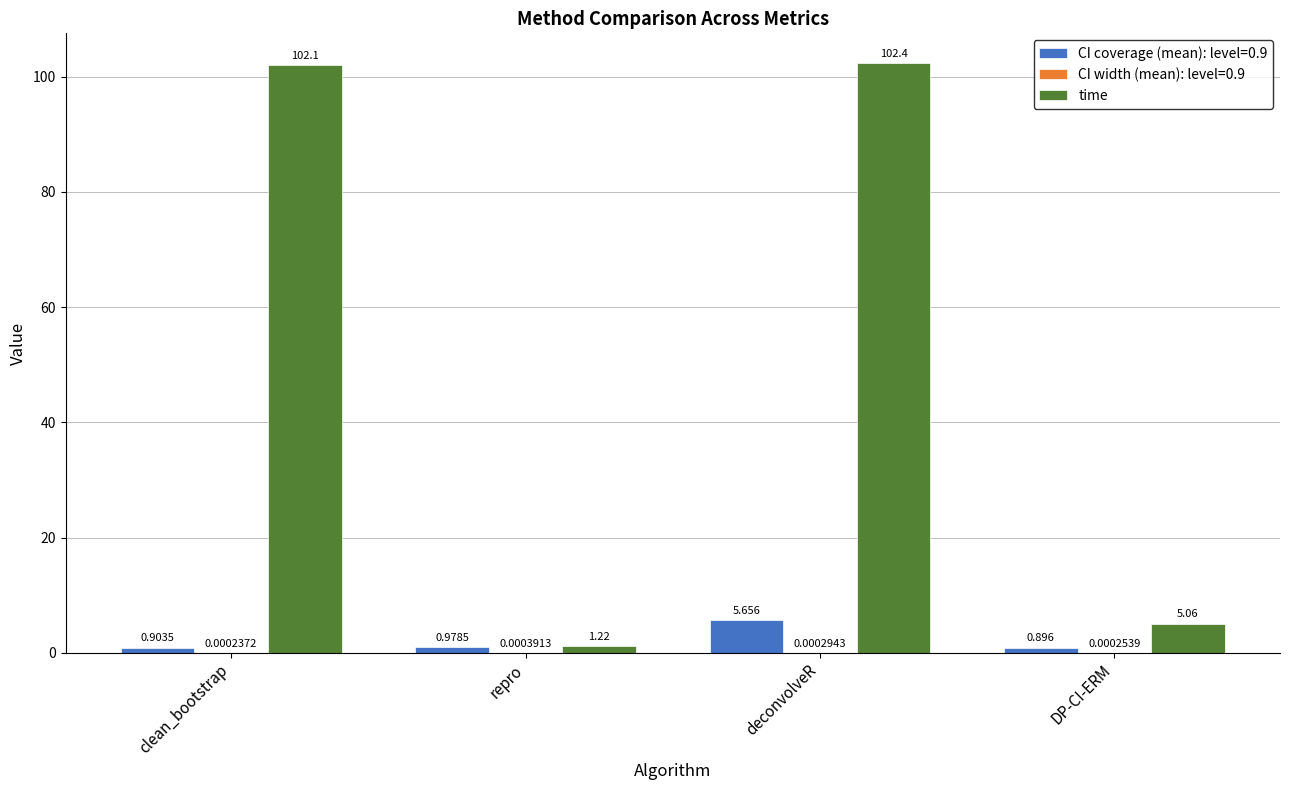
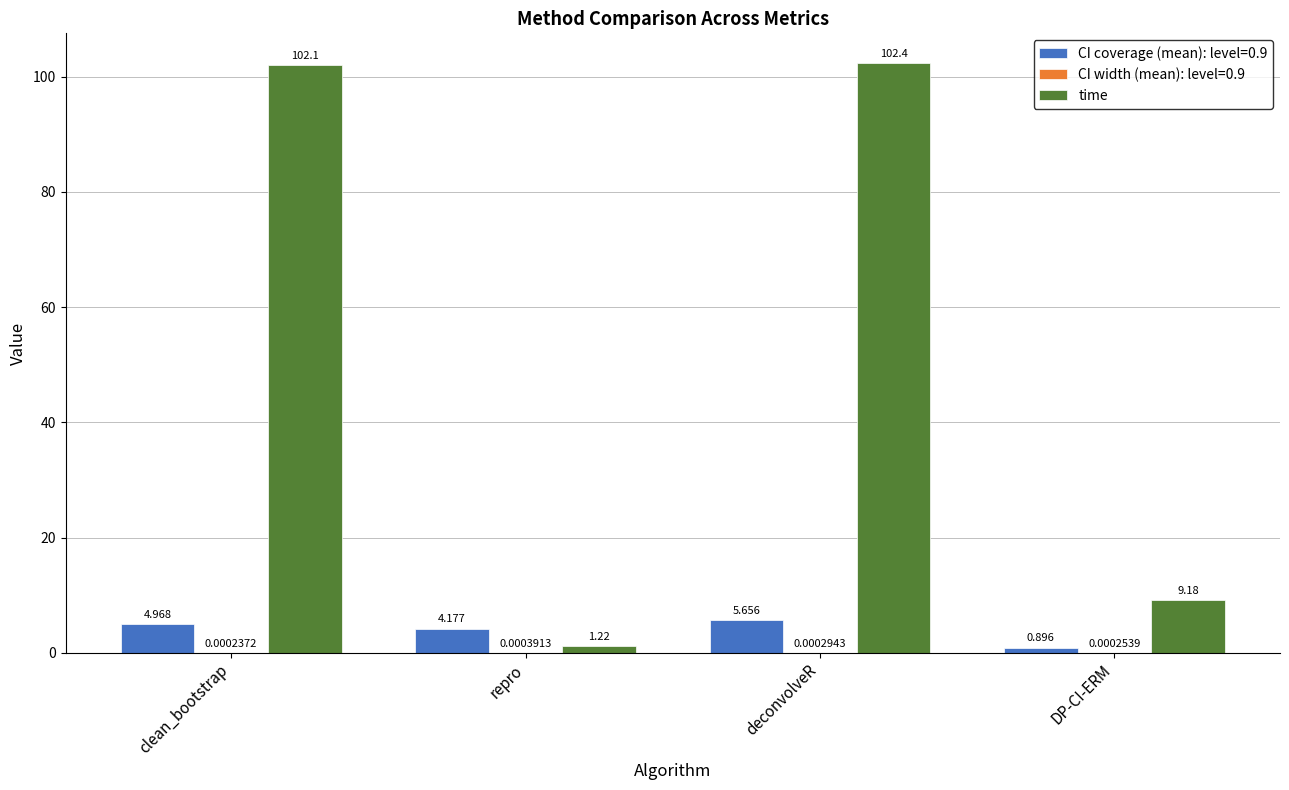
CI coverage (mean): level=0.9, clean_bootstrap: 0.9035 -> 4.968
CI coverage (mean): level=0.9, repro: 0.9785 -> 4.177
time, DP-CI-ERM: 5.06 -> 9.18
